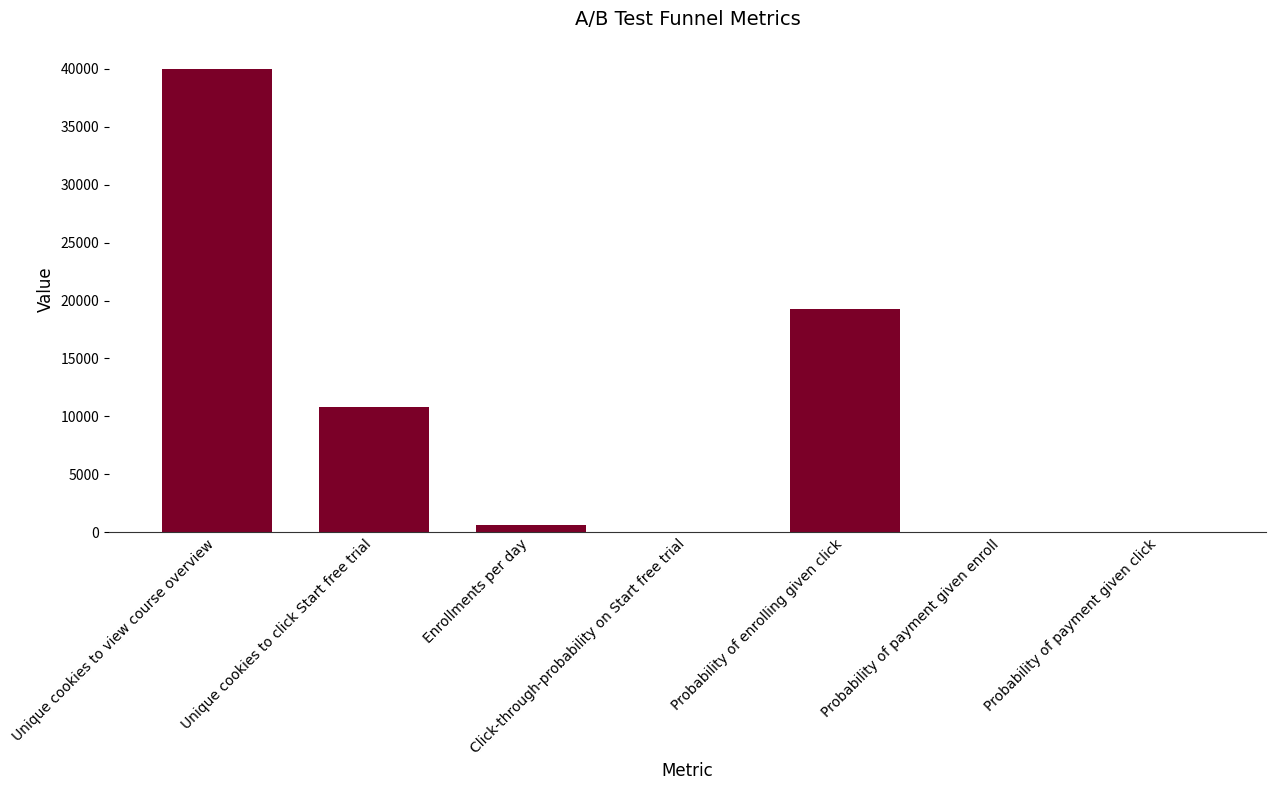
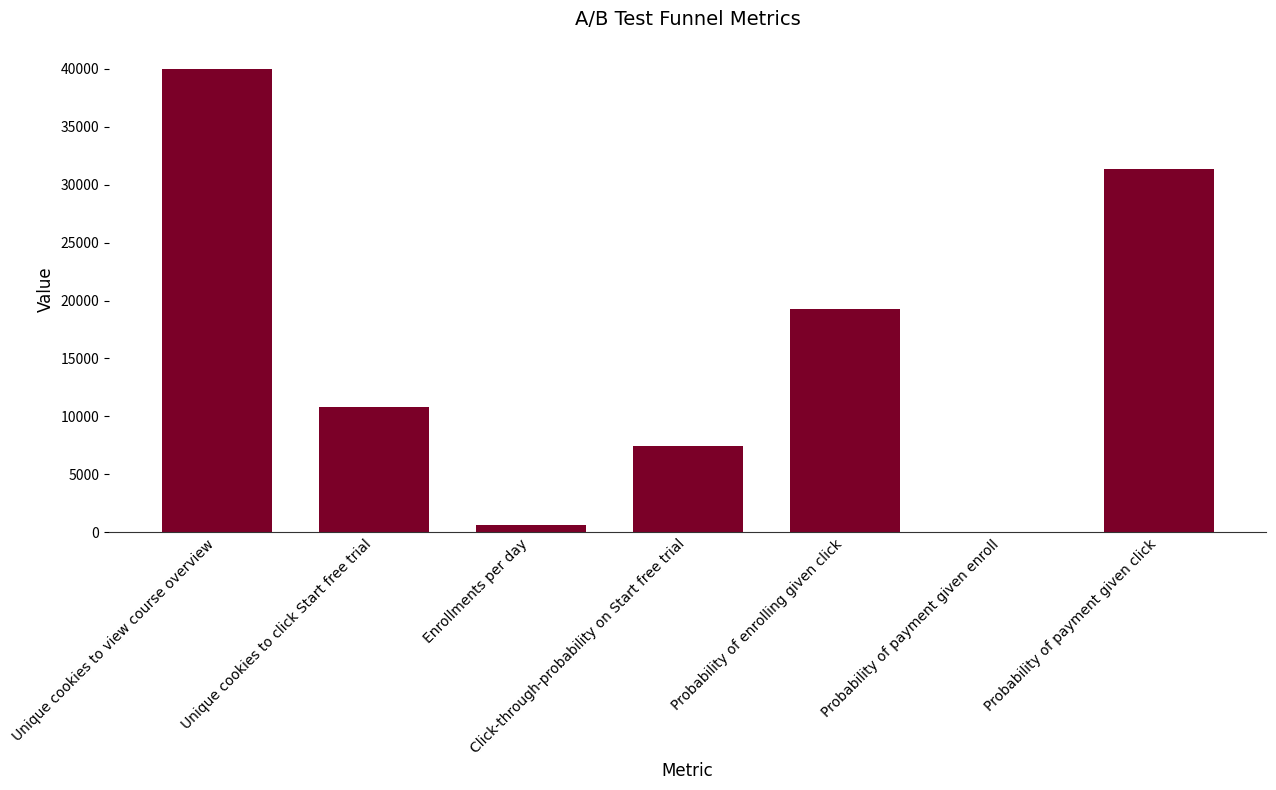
Click-through-probability on Start free trial: 0 -> 7400
Probability of payment given click: 0 -> 31400
